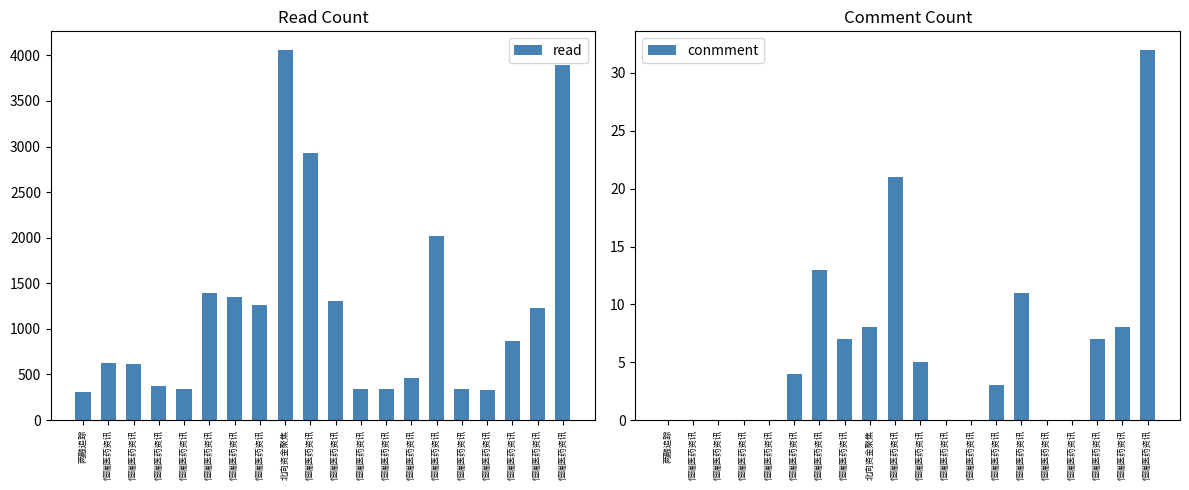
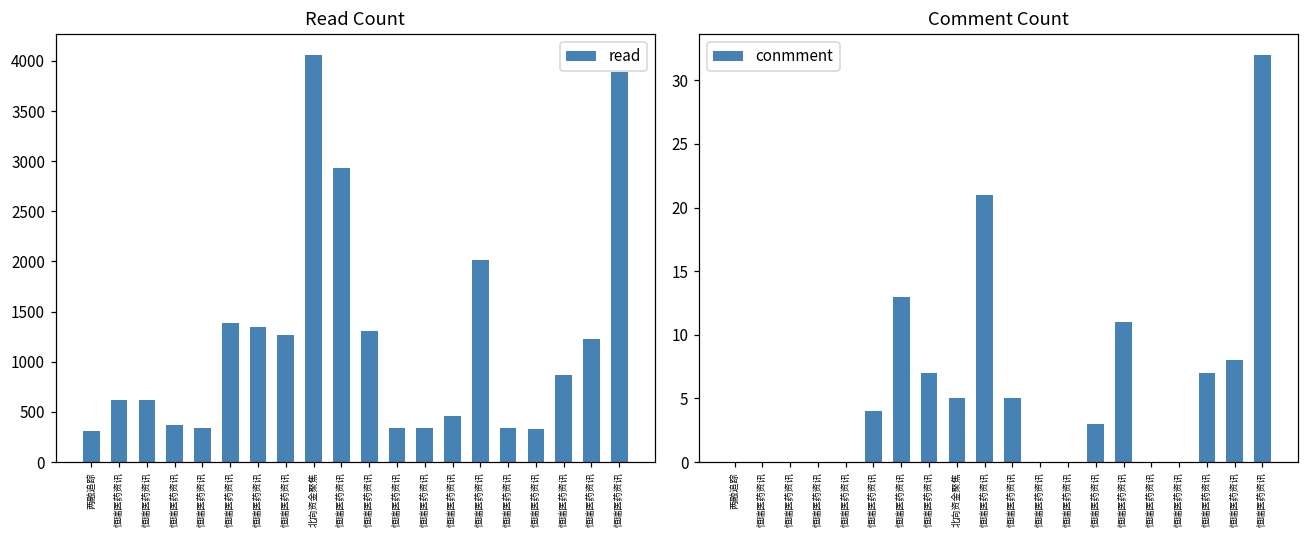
Comment Count, 北向资金聚焦: 8 -> 5
